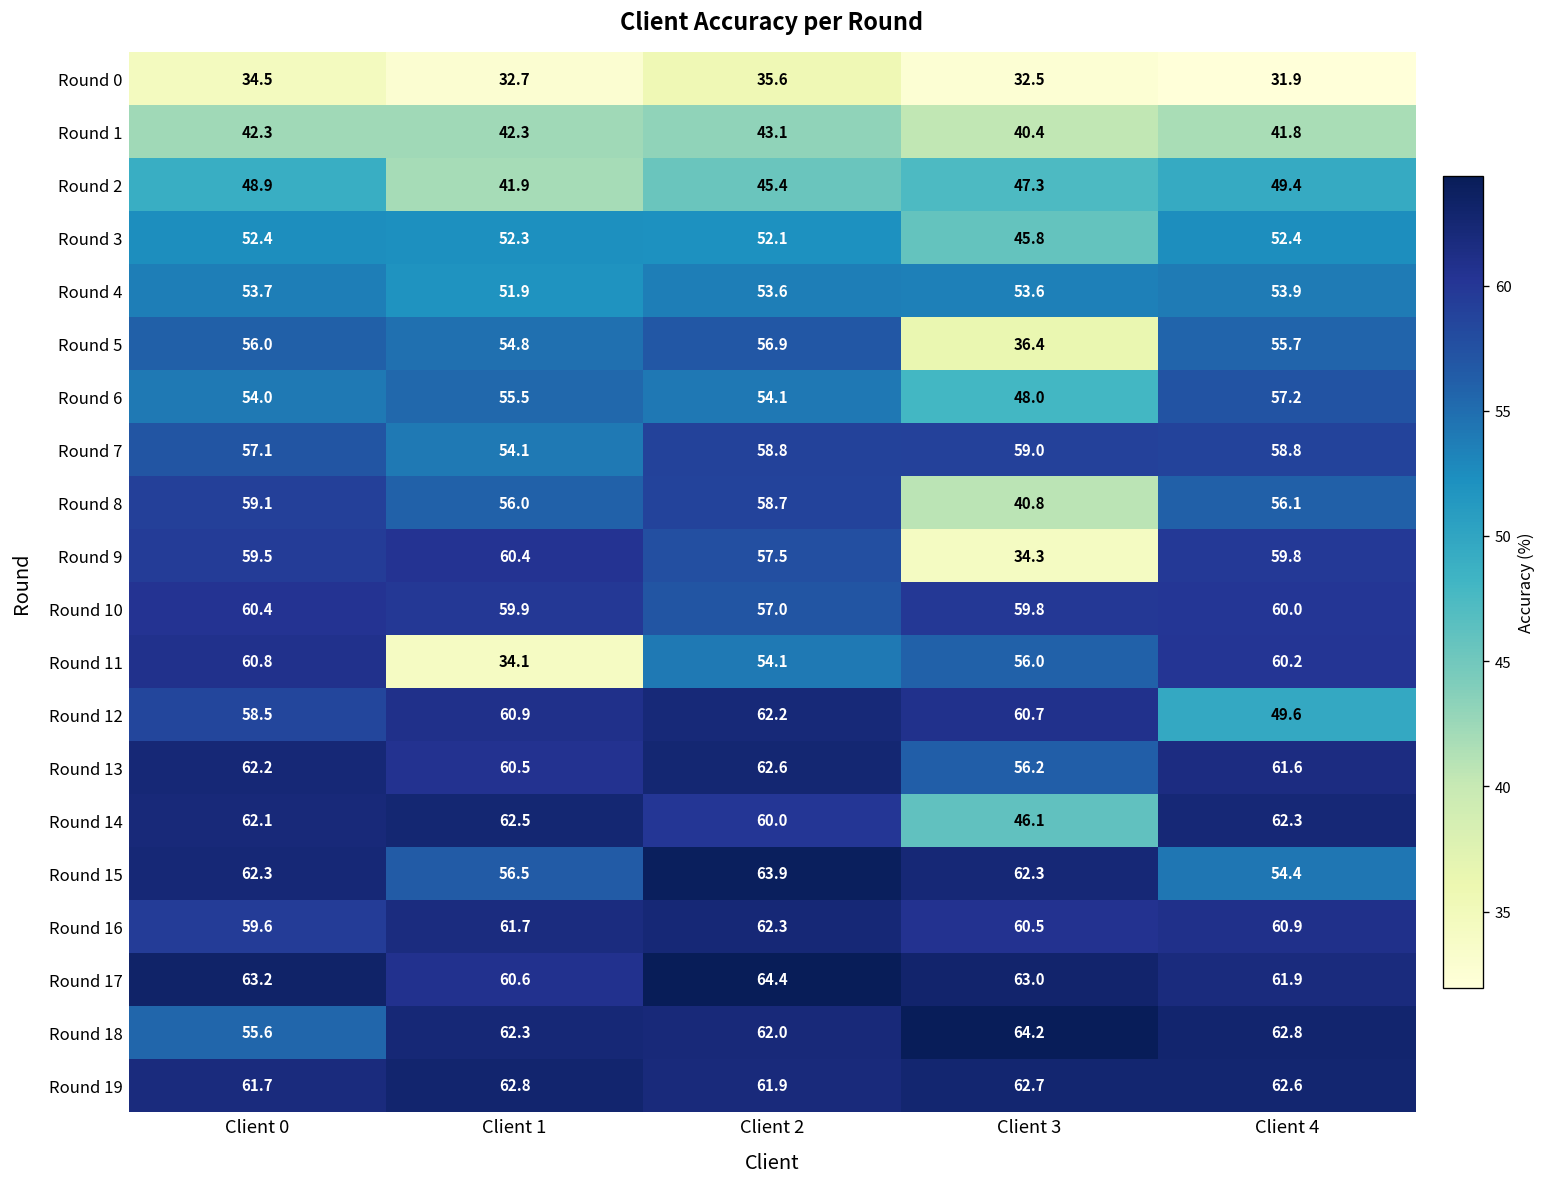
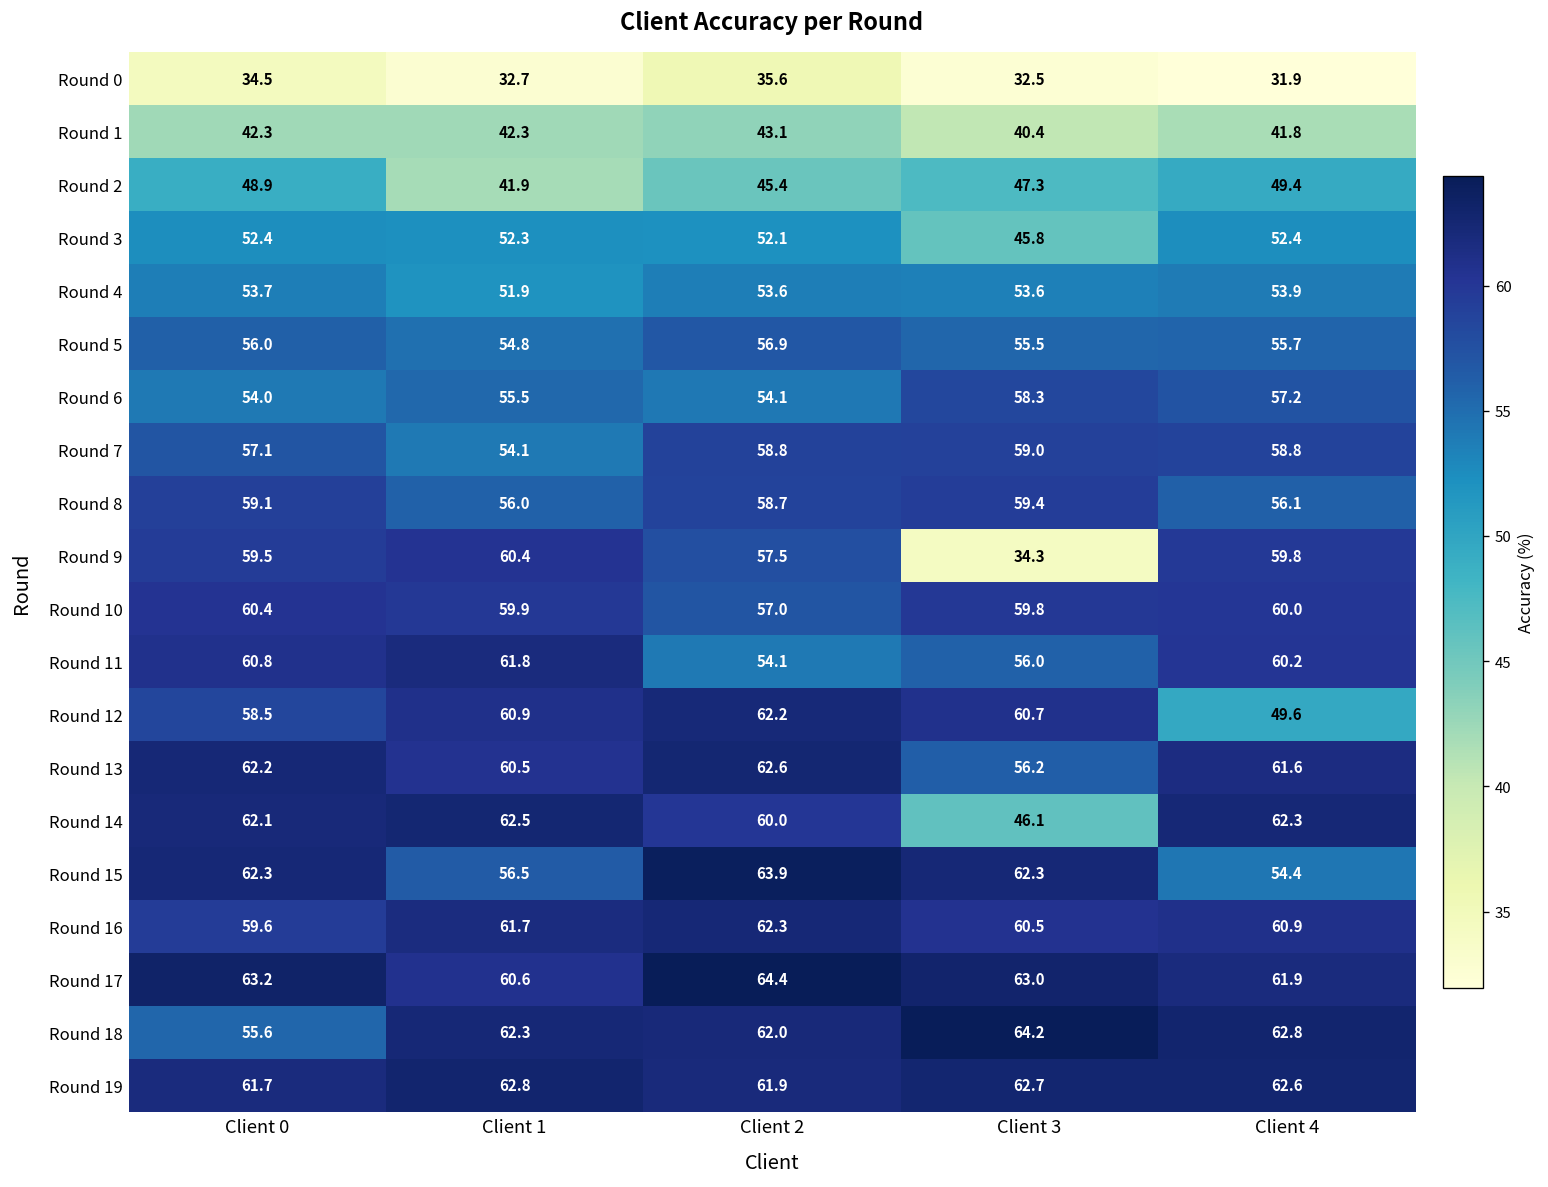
Round 5, Client 3: 36.4 -> 55.5
Round 6, Client 3: 48.0 -> 58.3
Round 8, Client 3: 40.8 -> 59.4
Round 11, Client 1: 34.1 -> 61.8
